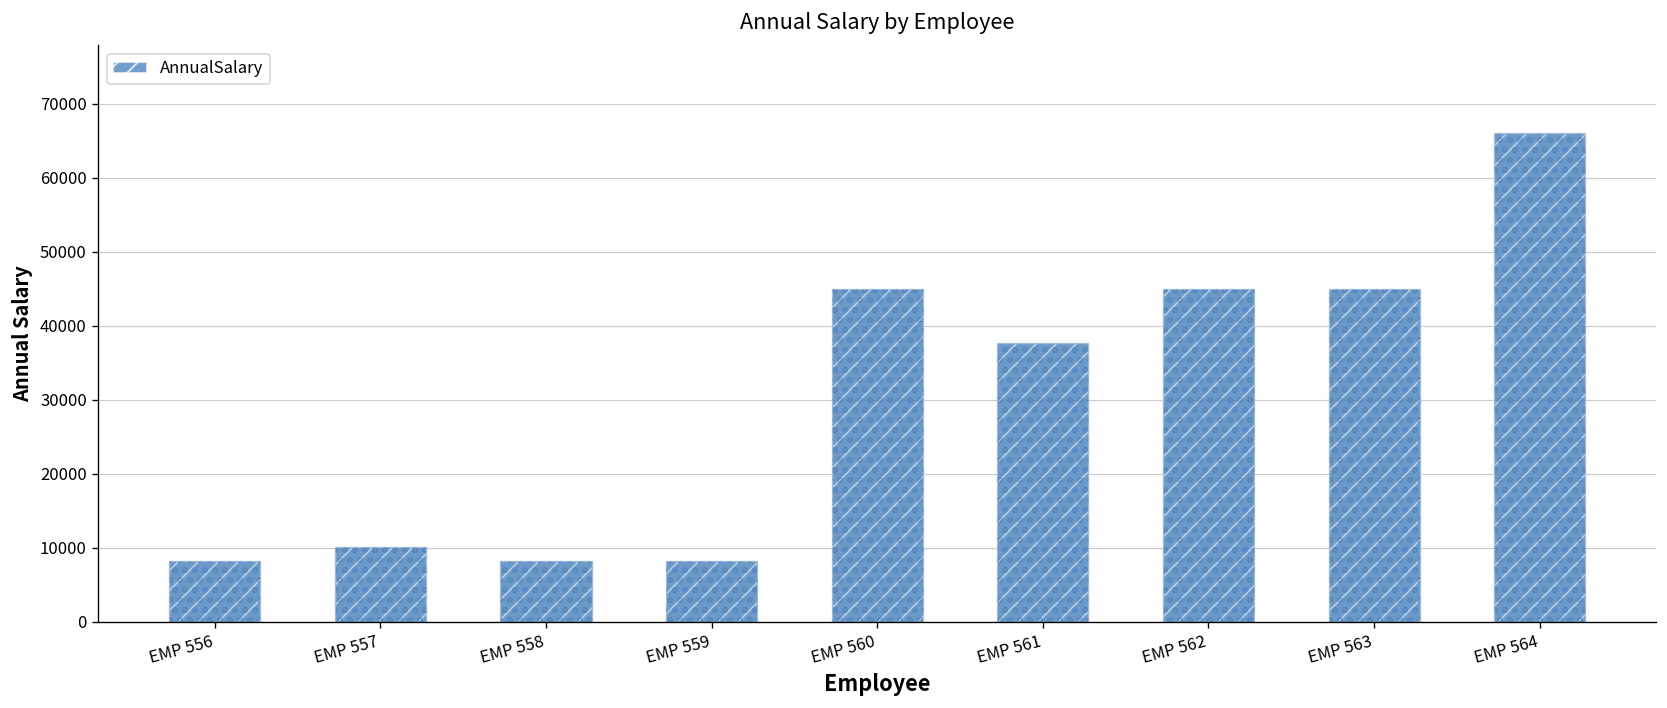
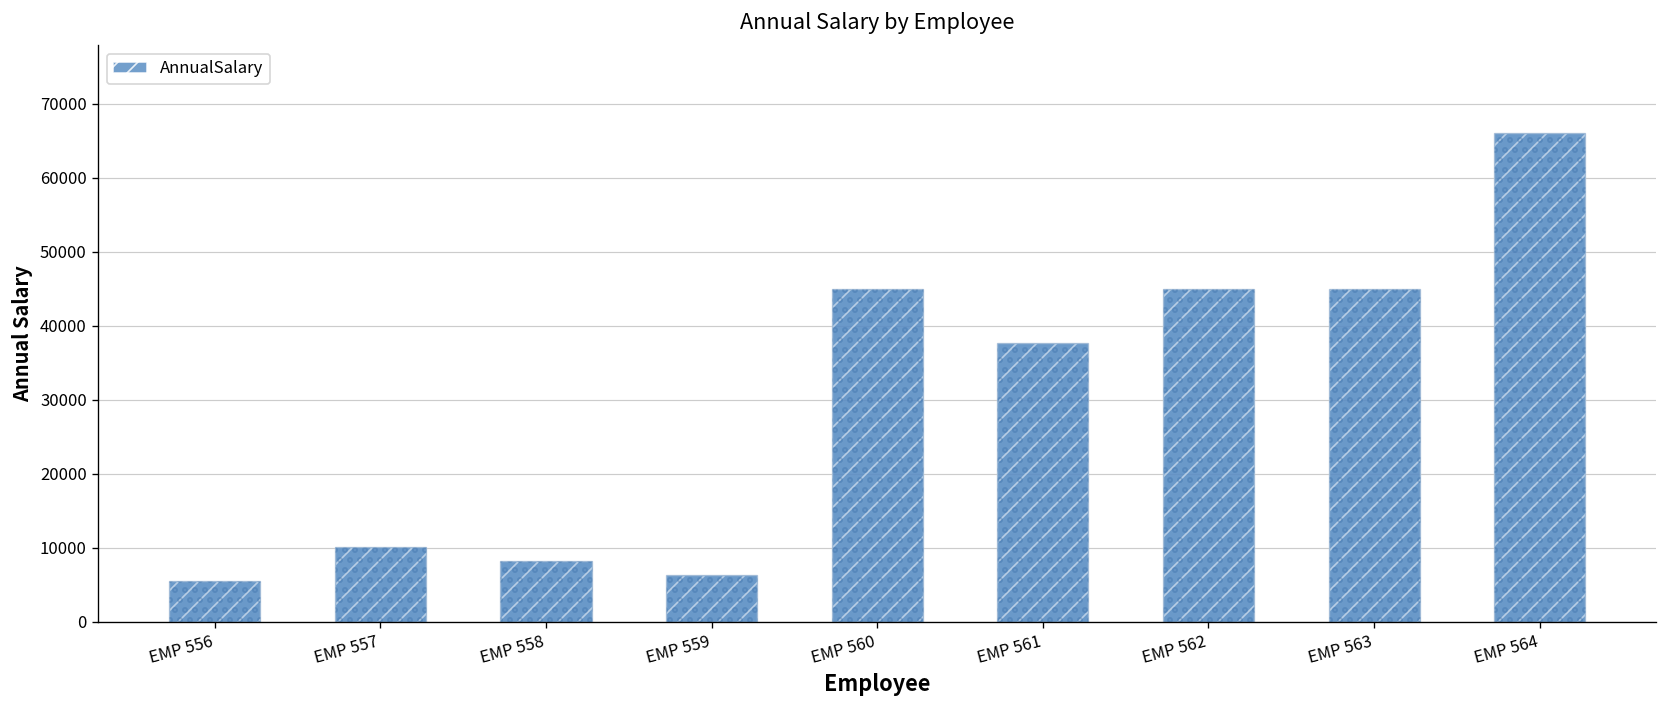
EMP 556: 8000 -> 5000
EMP 559: 8000 -> 6000
